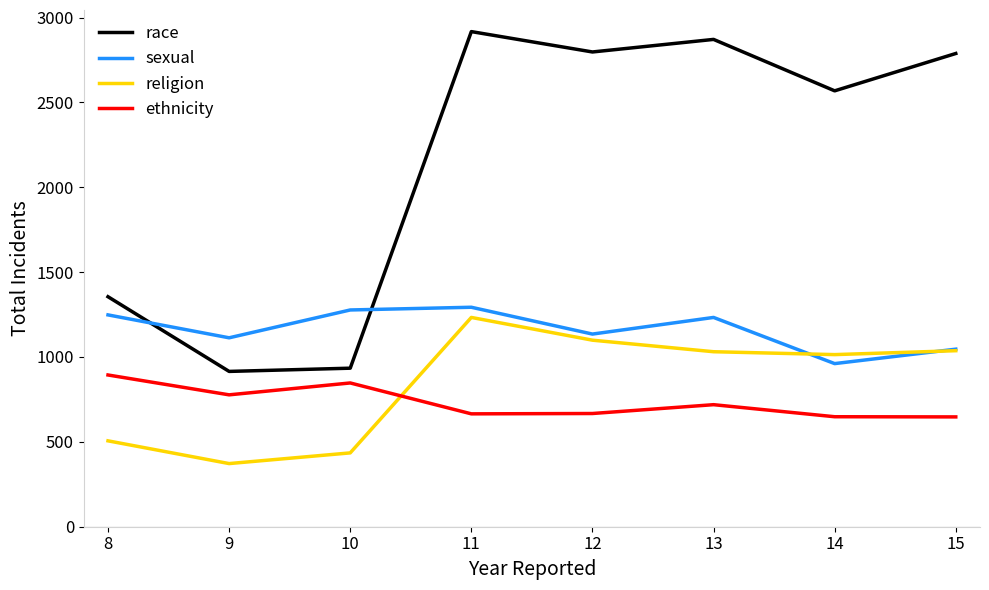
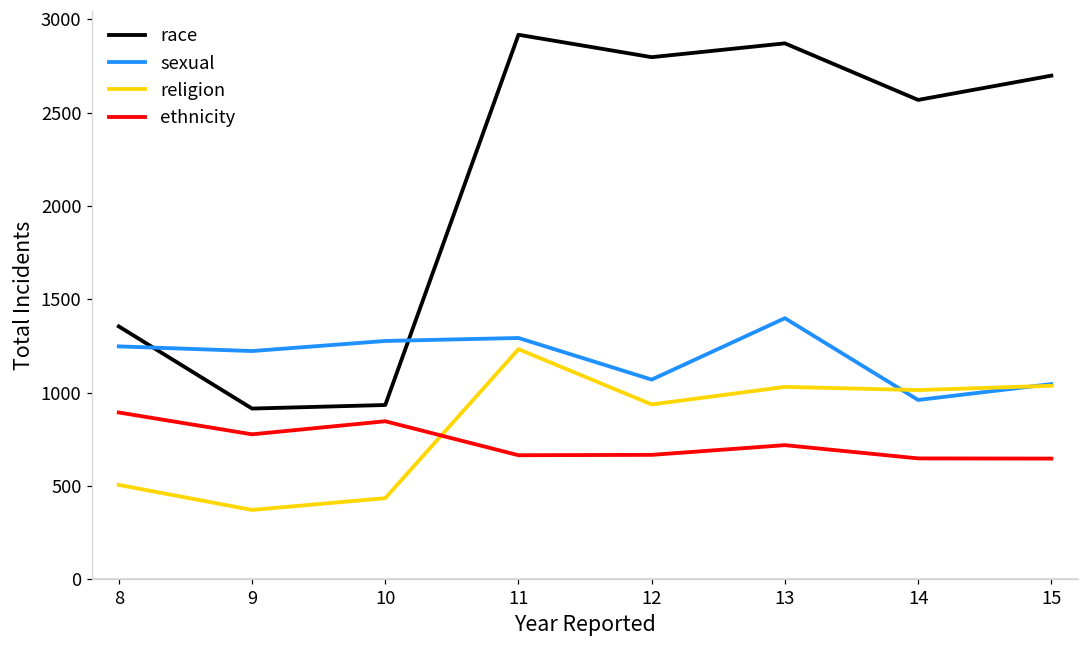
sexual, 9: 1110 -> 1220
sexual, 12: 1140 -> 1070
religion, 12: 1100 -> 940
sexual, 13: 1230 -> 1400
race, 15: 2790 -> 2700
